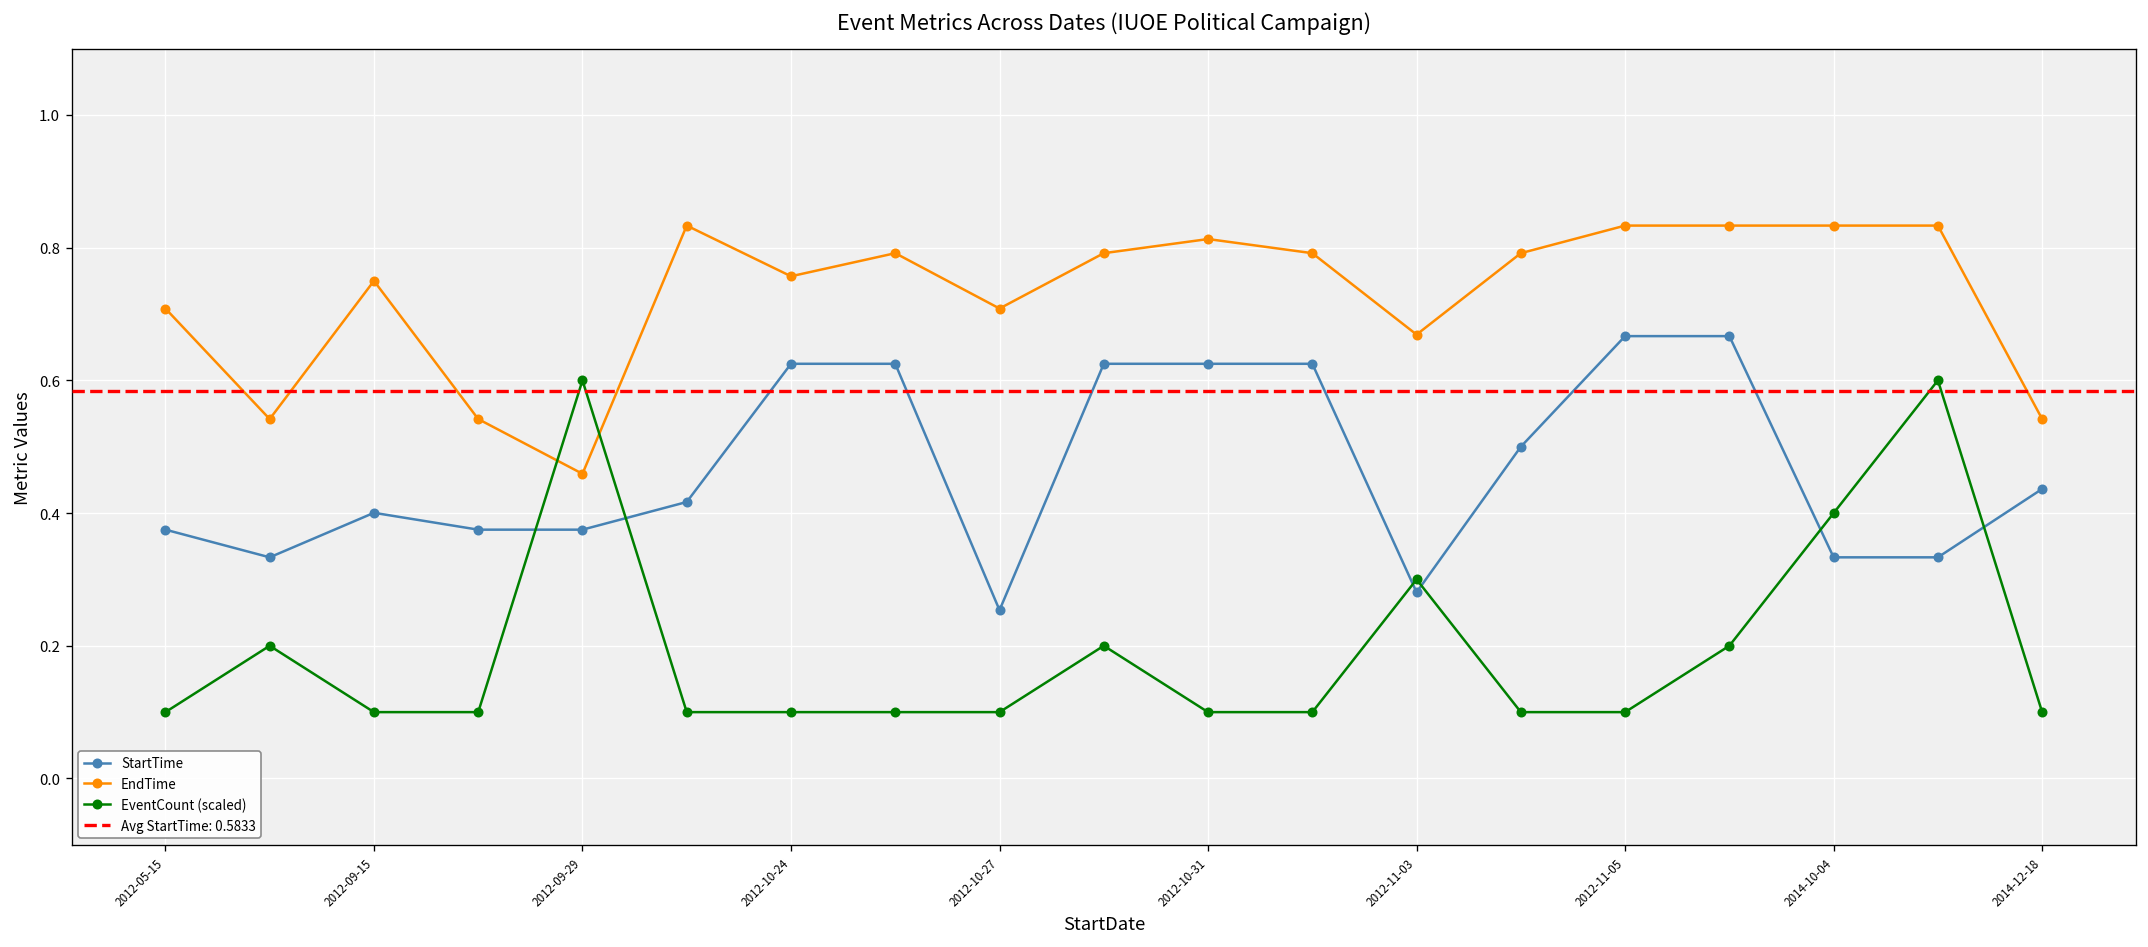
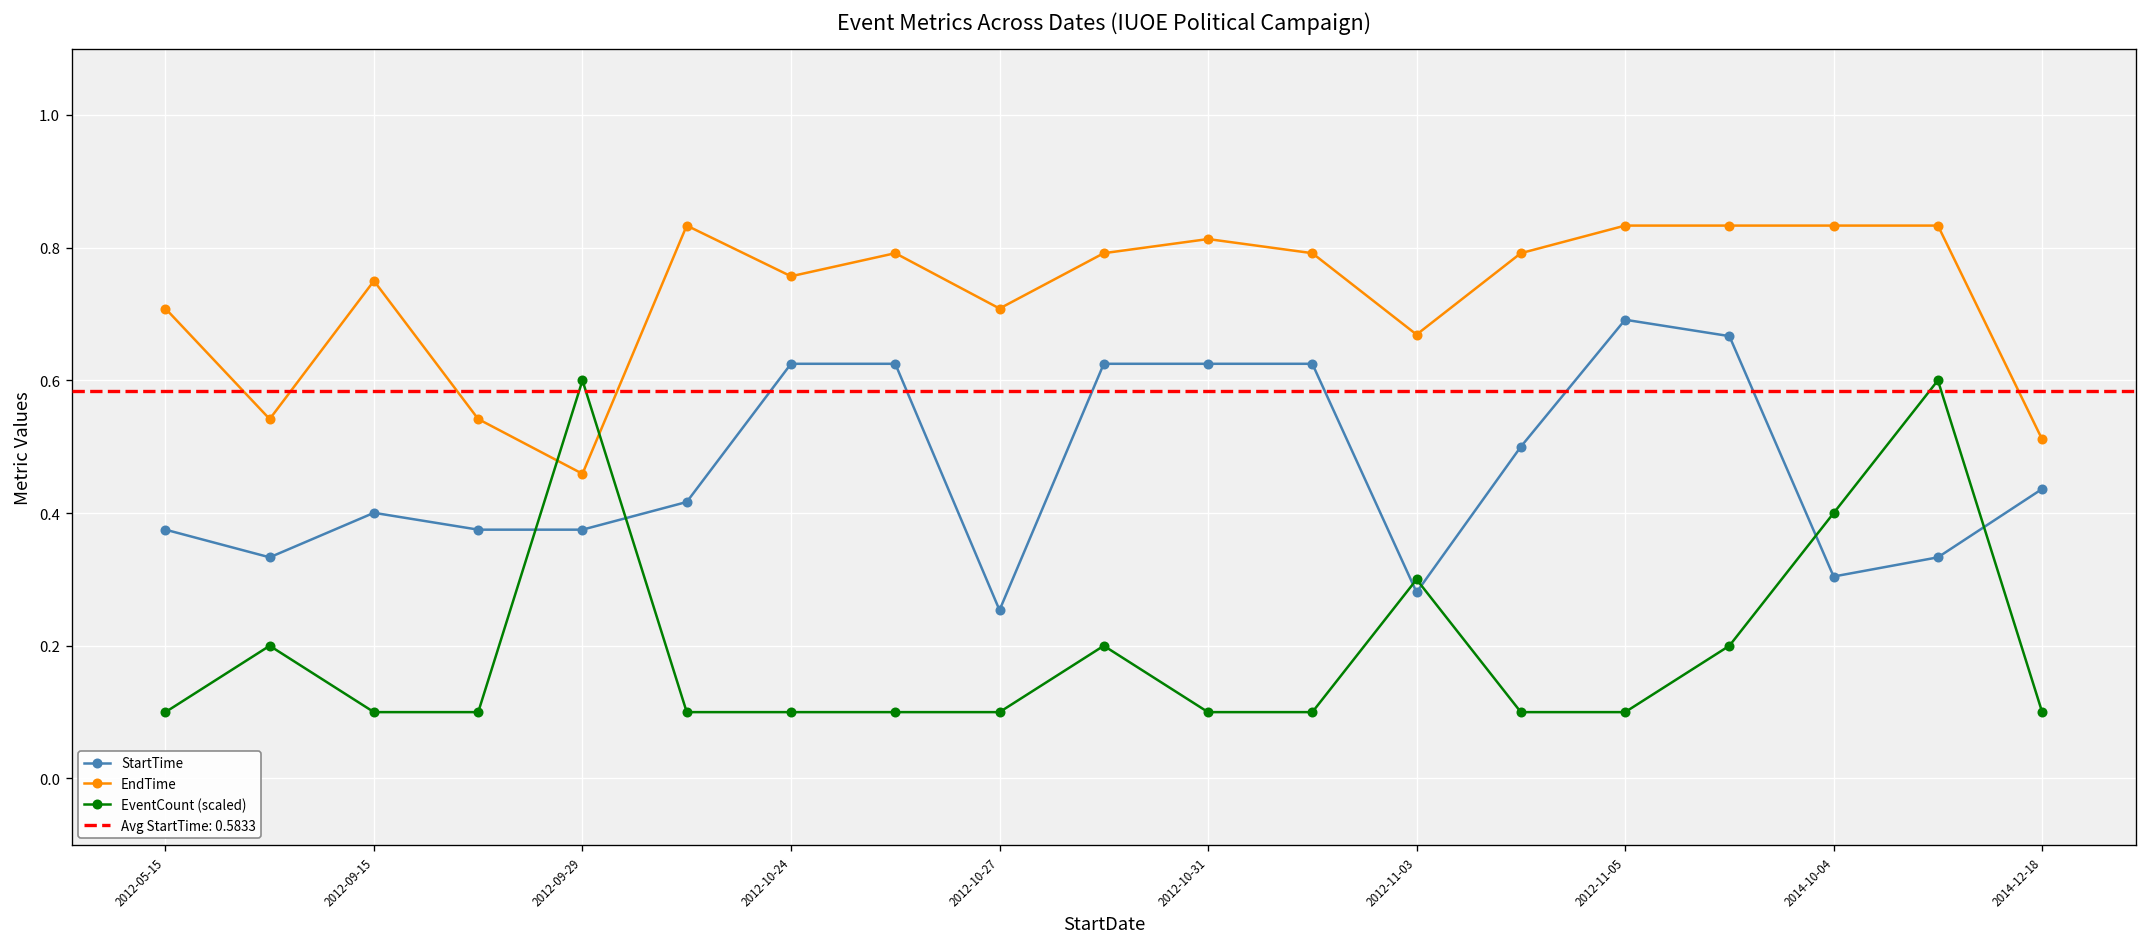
StartTime, 2012-11-05: 0.67 -> 0.69
StartTime, 2014-10-04: 0.33 -> 0.30
EndTime, 2014-12-18: 0.54 -> 0.51
